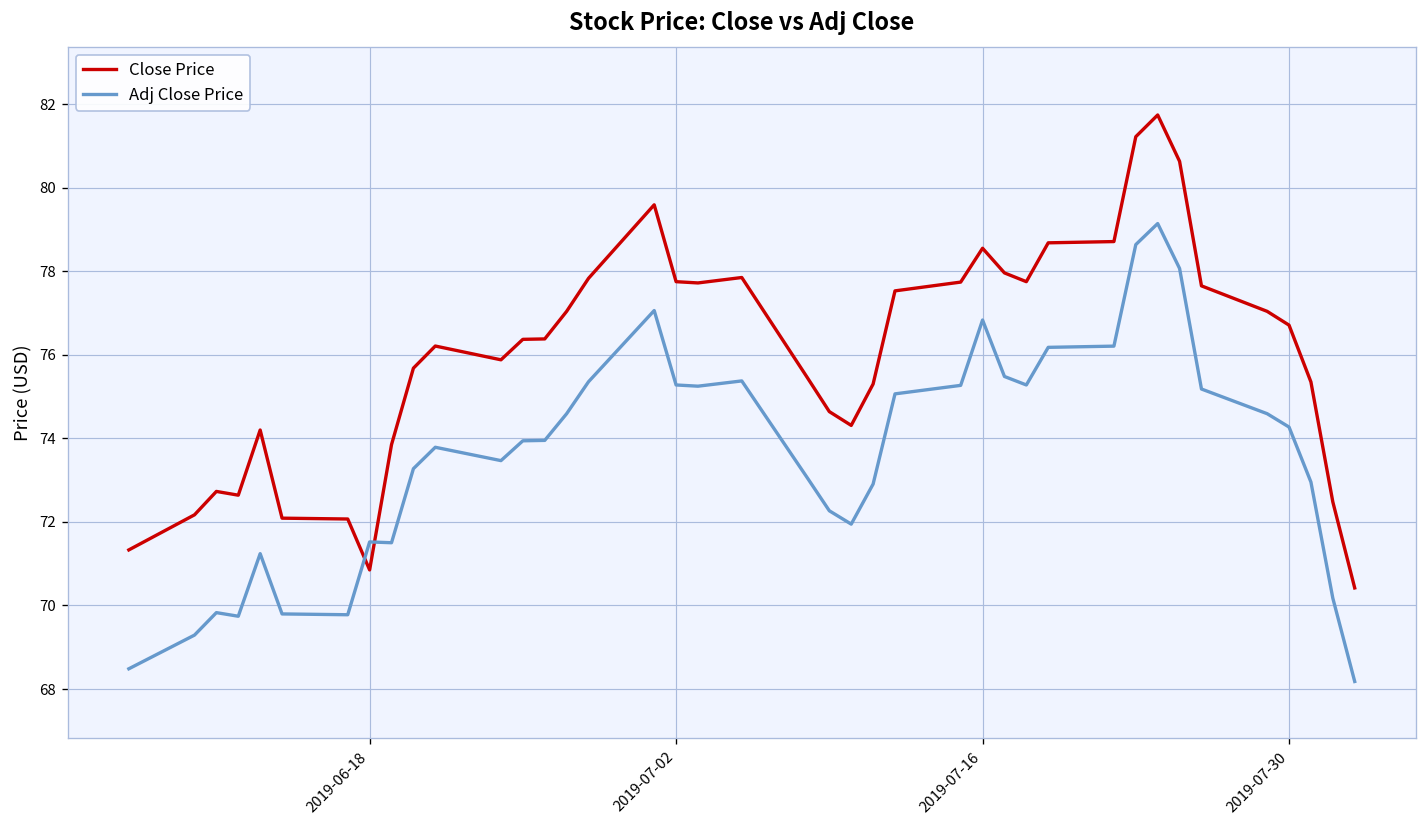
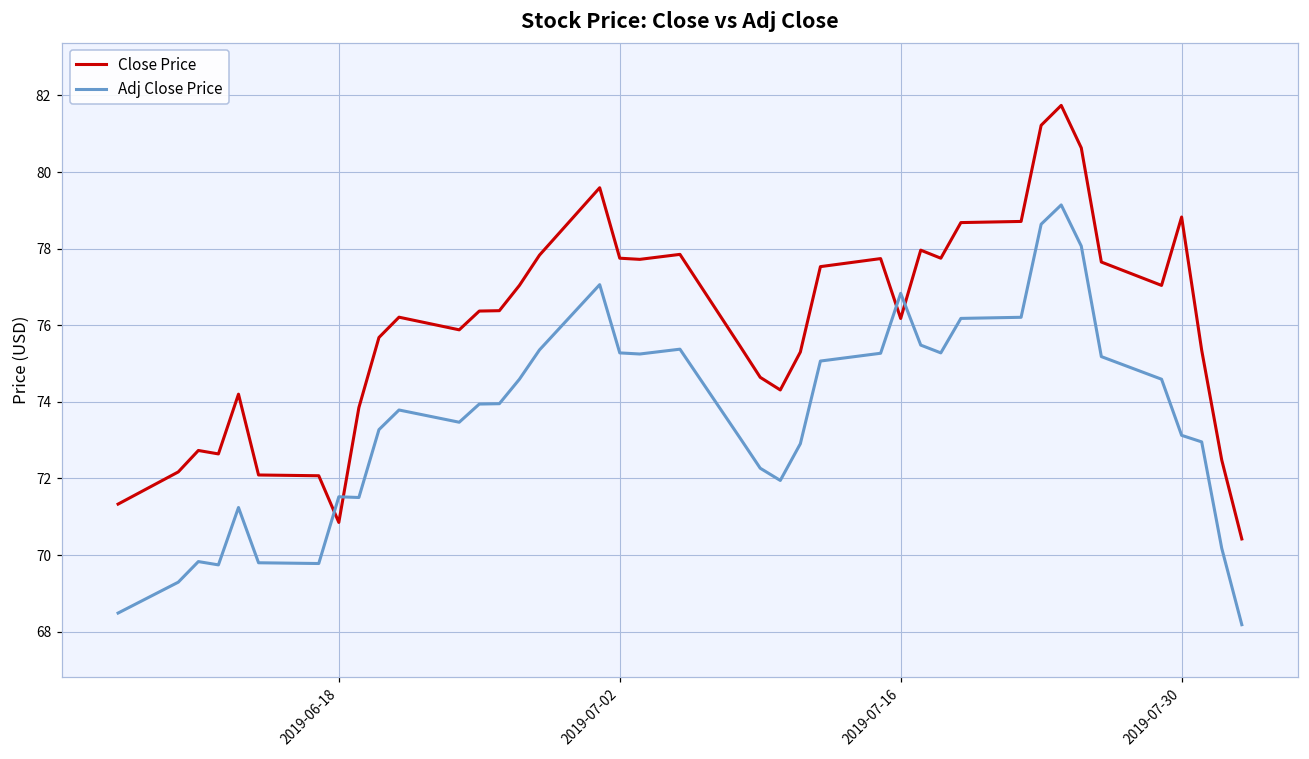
Close Price, 2019-07-16: 78.6 -> 76.2
Close Price, 2019-07-30: 76.7 -> 78.8
Adj Close Price, 2019-07-30: 74.3 -> 73.1
